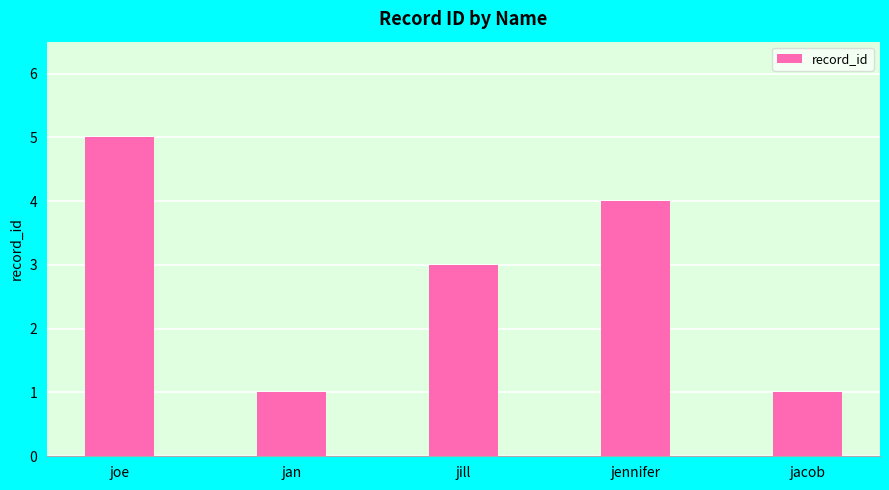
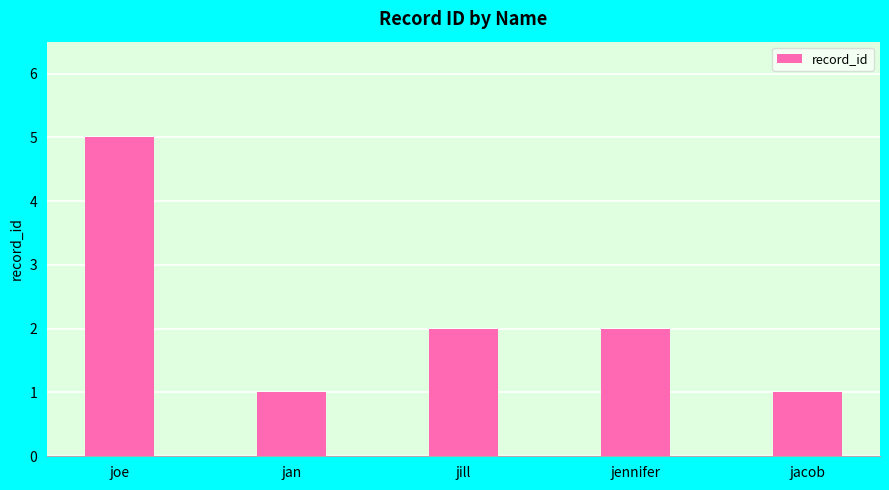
jill: 3 -> 2
jennifer: 4 -> 2
